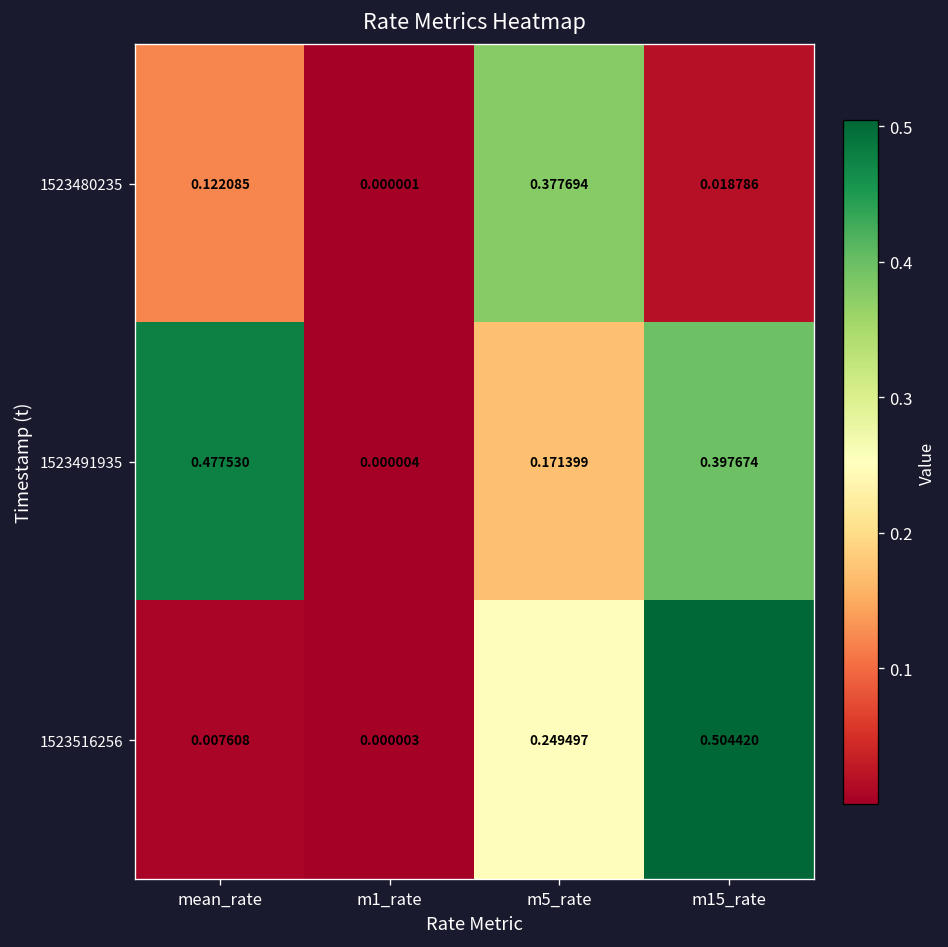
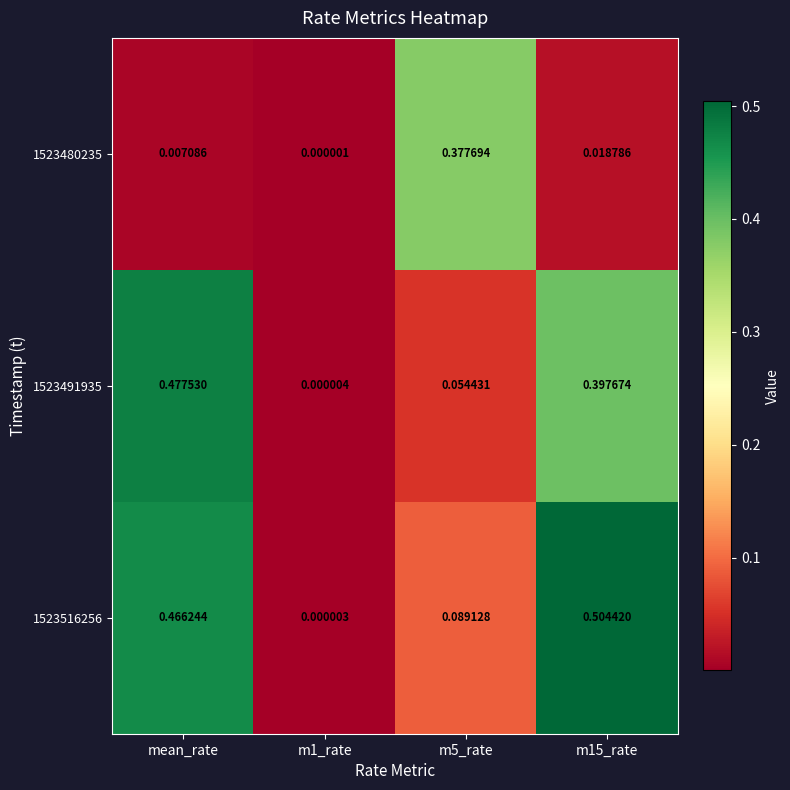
1523480235, mean_rate: 0.122085 -> 0.007086
1523491935, m5_rate: 0.171399 -> 0.054431
1523516256, mean_rate: 0.007608 -> 0.466244
1523516256, m5_rate: 0.249497 -> 0.089128
